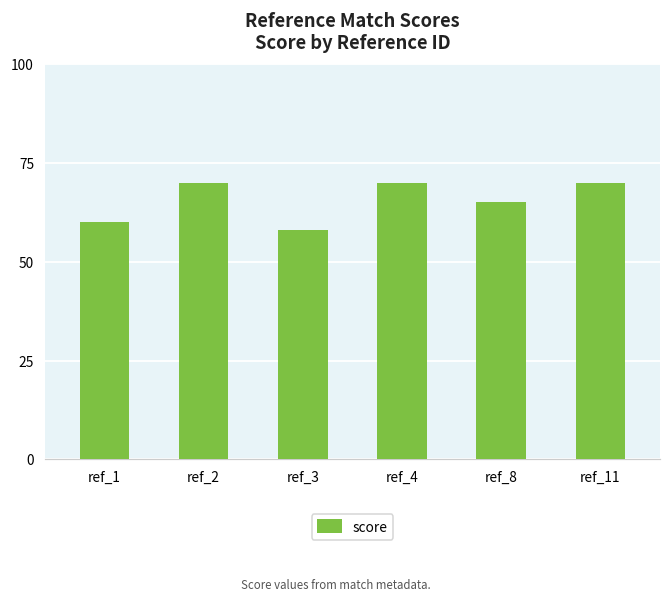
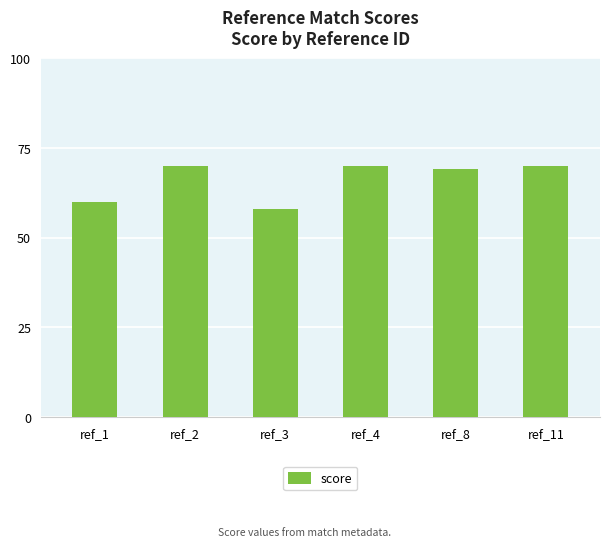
ref_8: 65 -> 69
